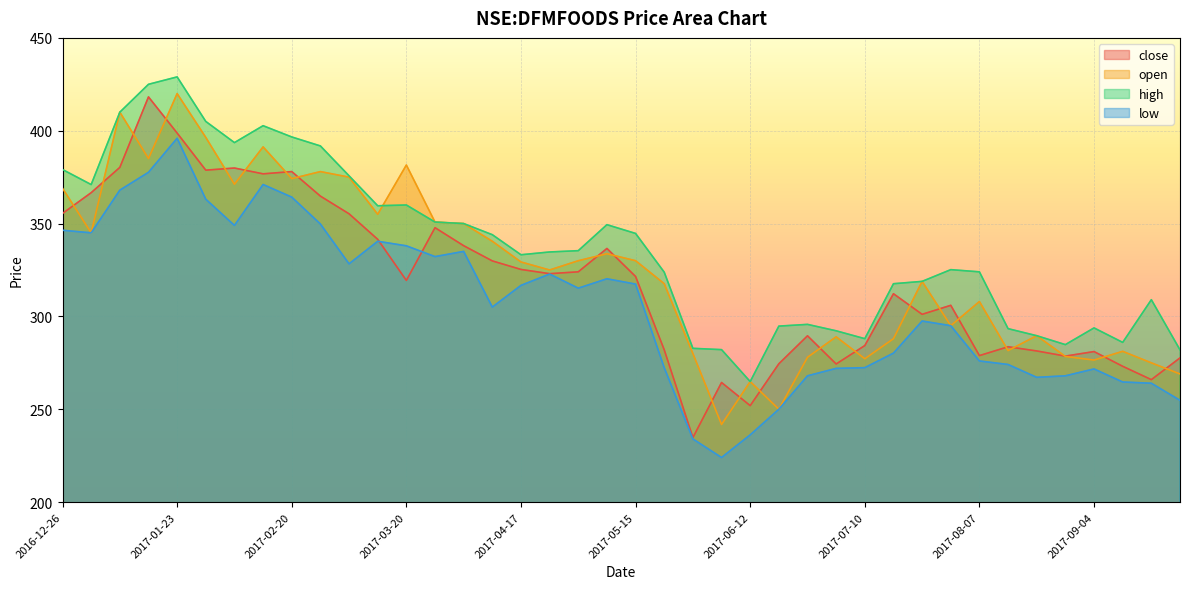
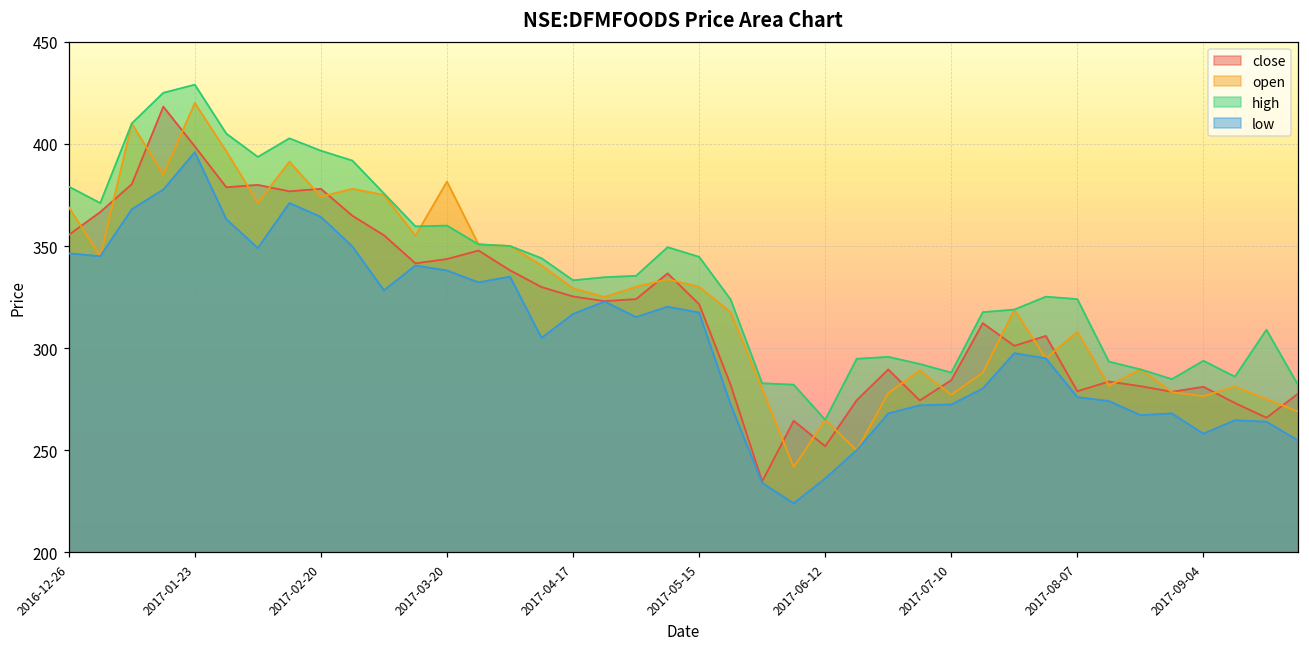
close, 2017-03-20: 319 -> 344
low, 2017-09-04: 272 -> 258
